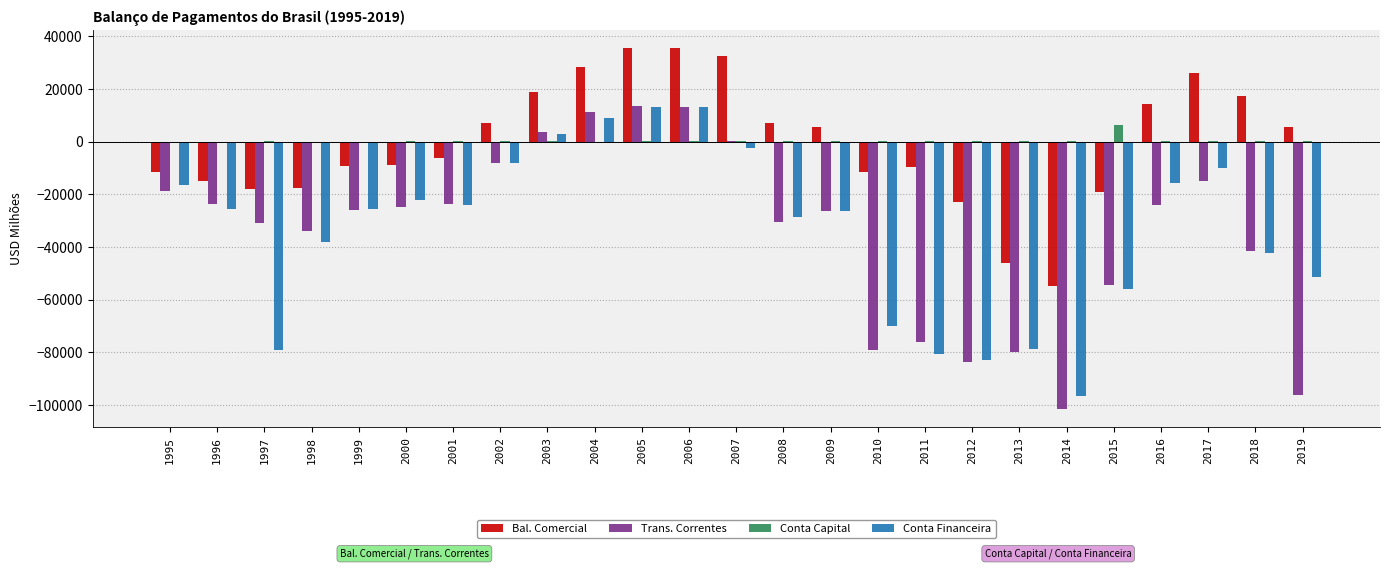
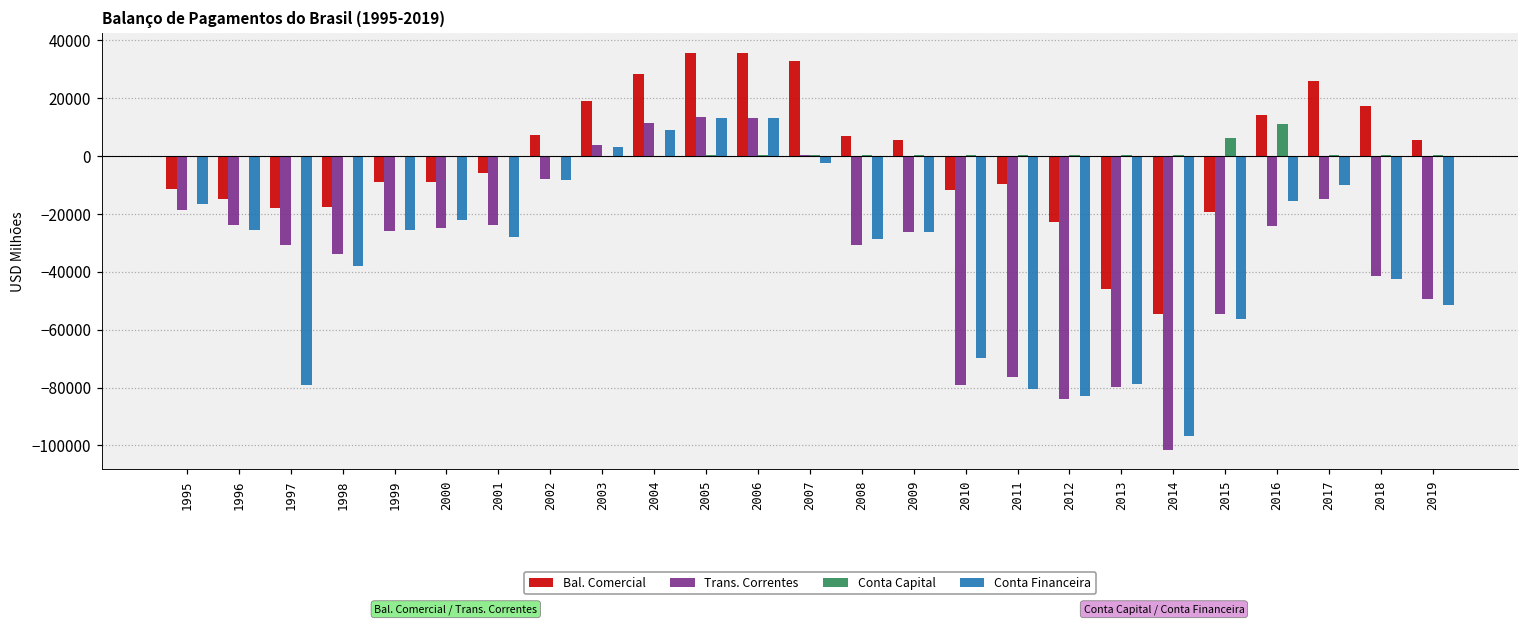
Conta Financeira, 2001: -24000 -> -28000
Conta Capital, 2016: 0 -> 11000
Trans. Correntes, 2019: -96000 -> -49000
